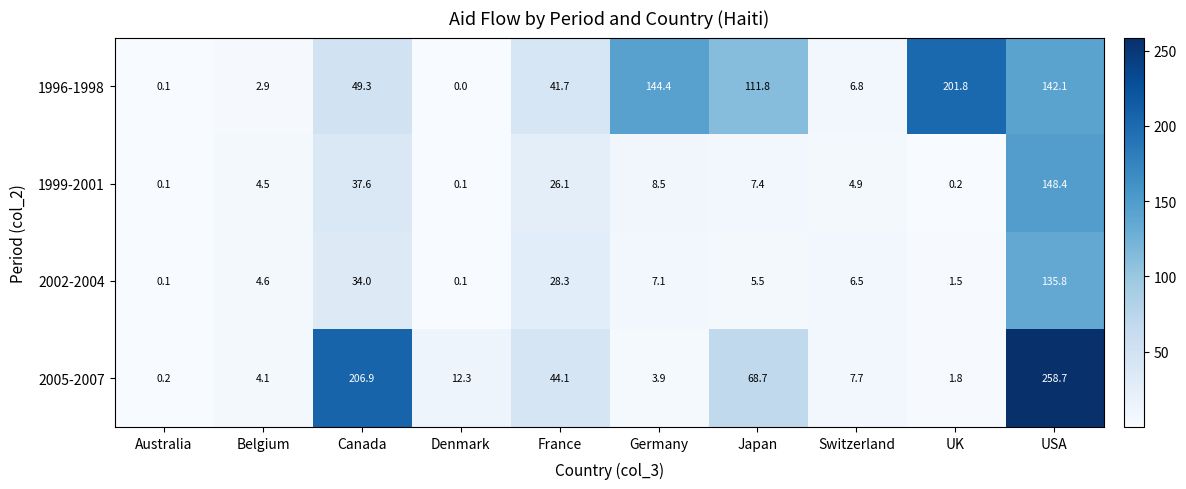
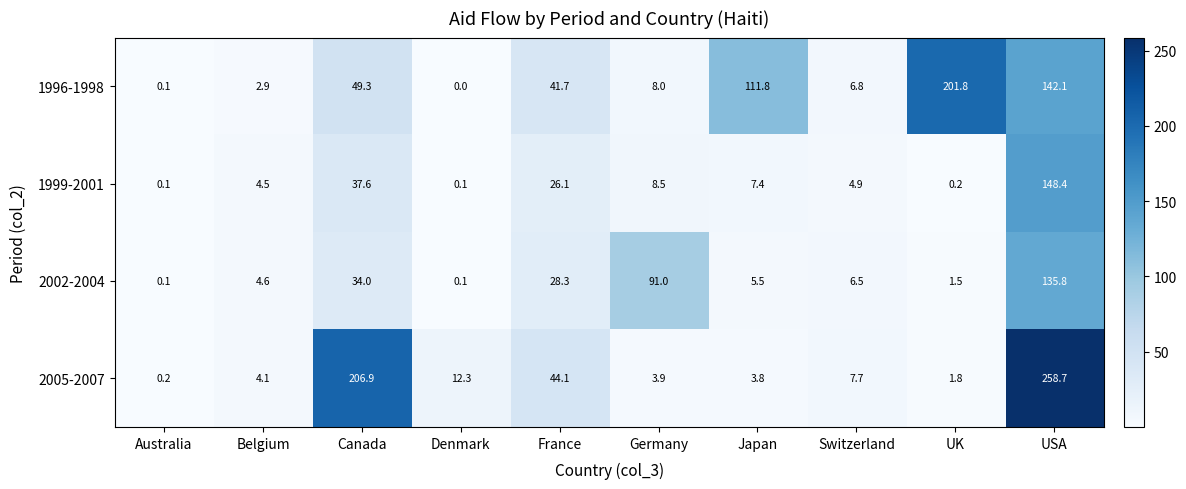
1996-1998, Germany: 144.4 -> 8.0
2002-2004, Germany: 7.1 -> 91.0
2005-2007, Japan: 68.7 -> 3.8
